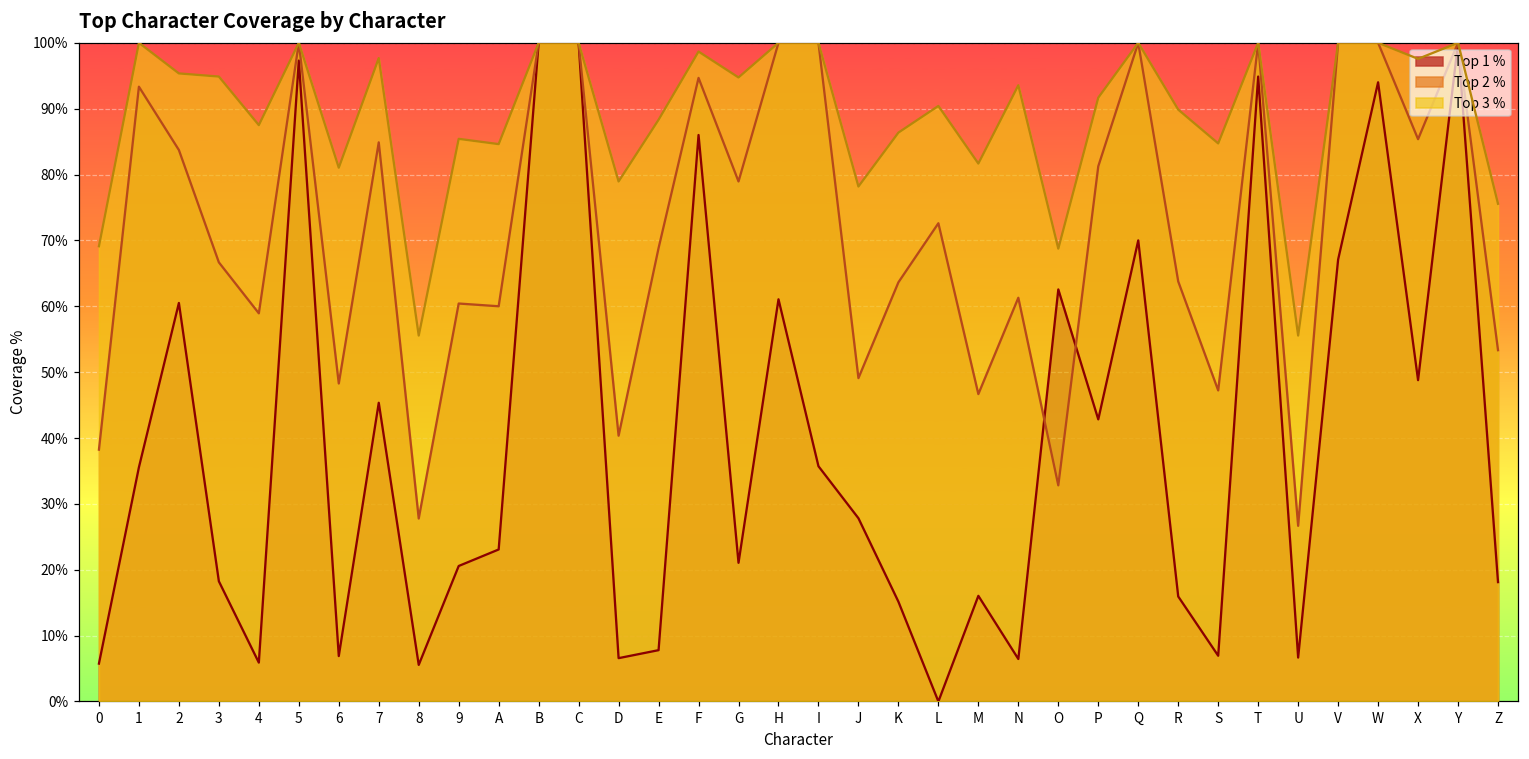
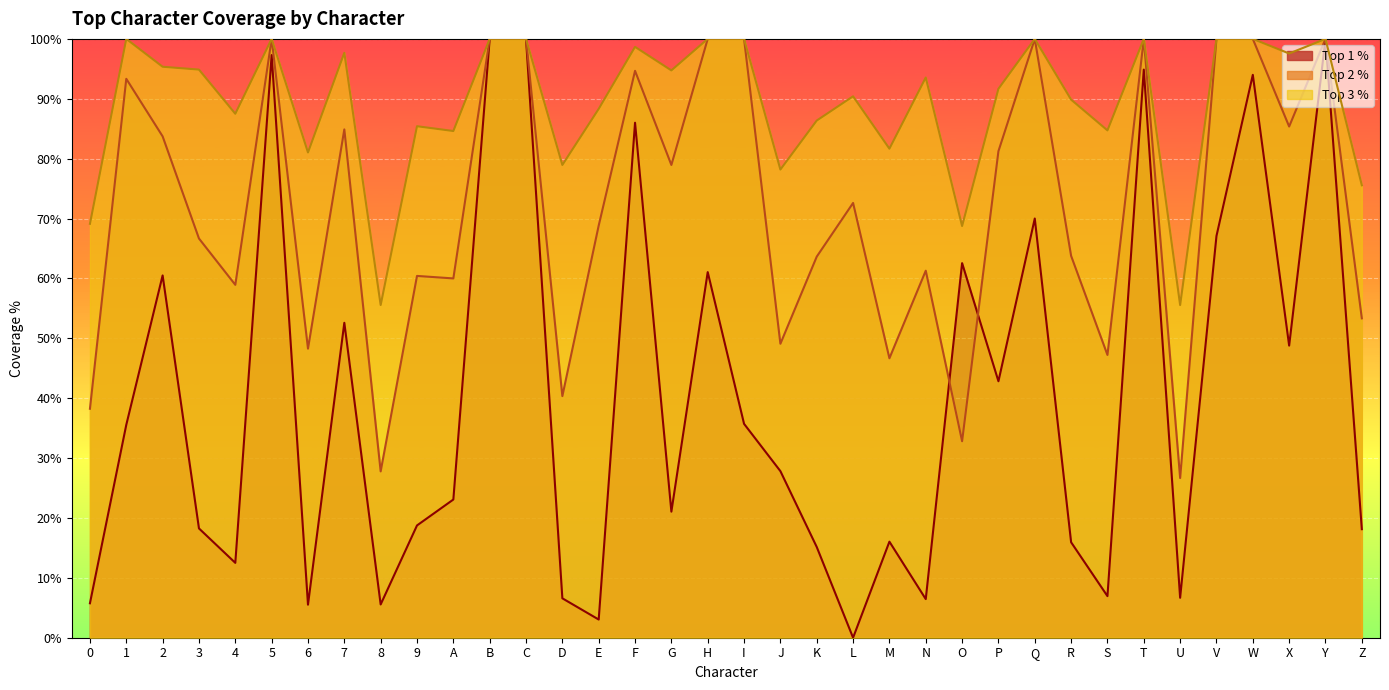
Top 1 %, 4: 6% -> 13%
Top 1 %, 6: 7% -> 6%
Top 1 %, 7: 45% -> 53%
Top 1 %, 9: 21% -> 19%
Top 1 %, E: 8% -> 3%
